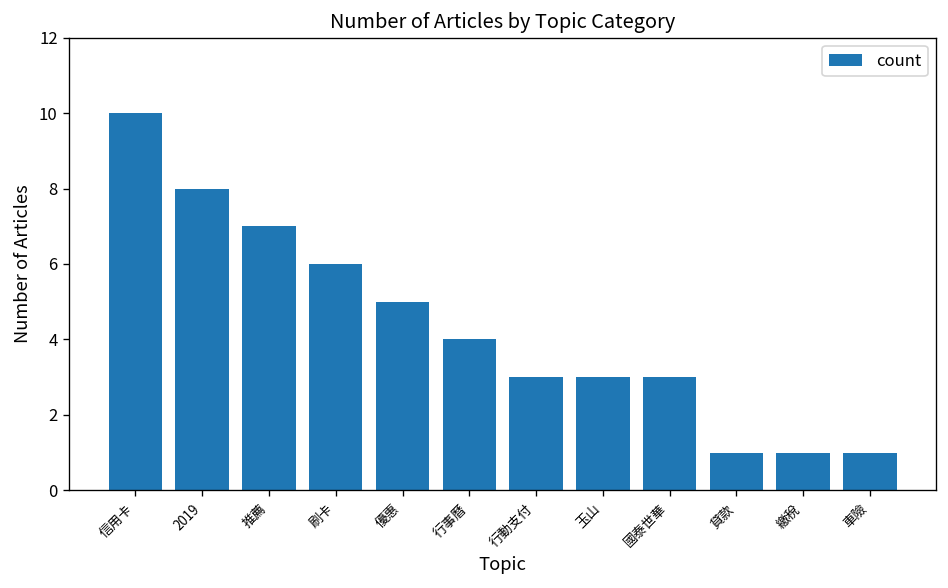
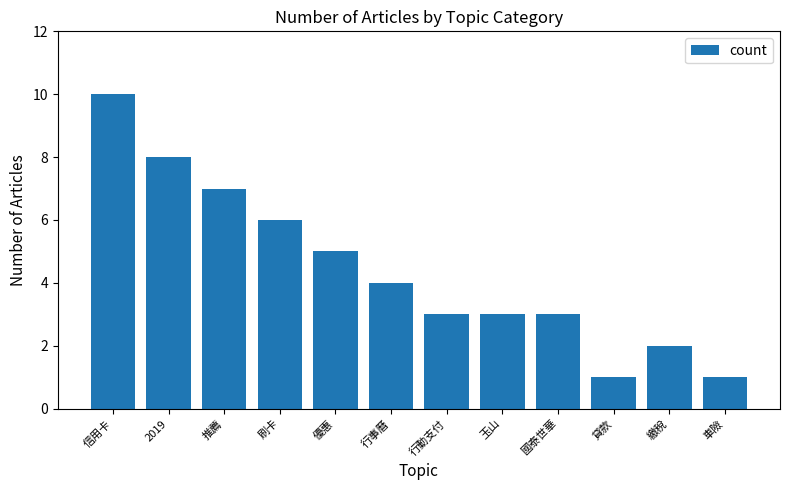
繳稅: 1 -> 2
